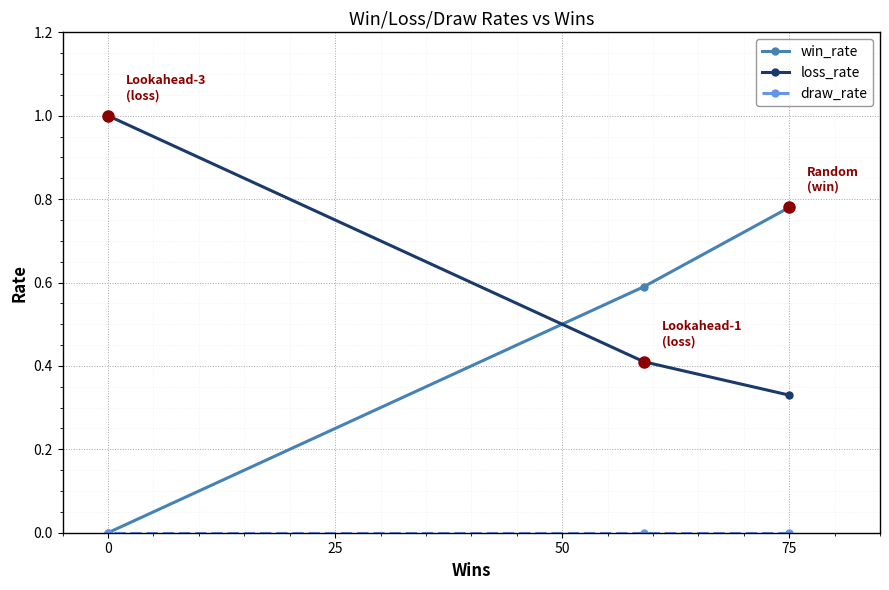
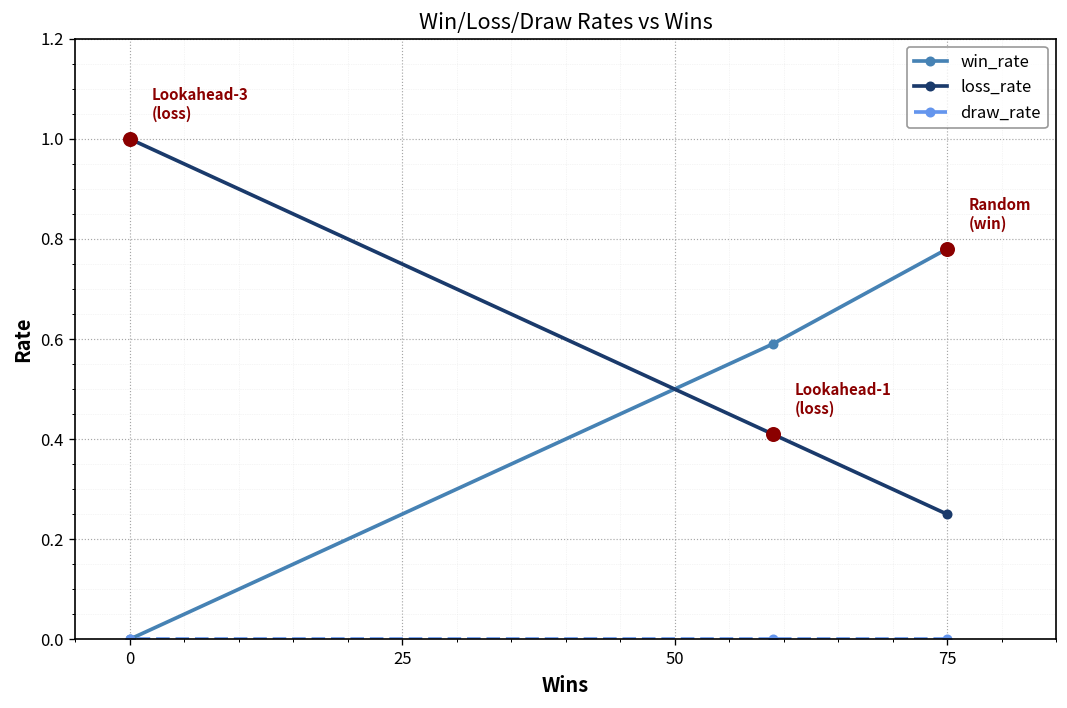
loss_rate, 75: 0.33 -> 0.25
